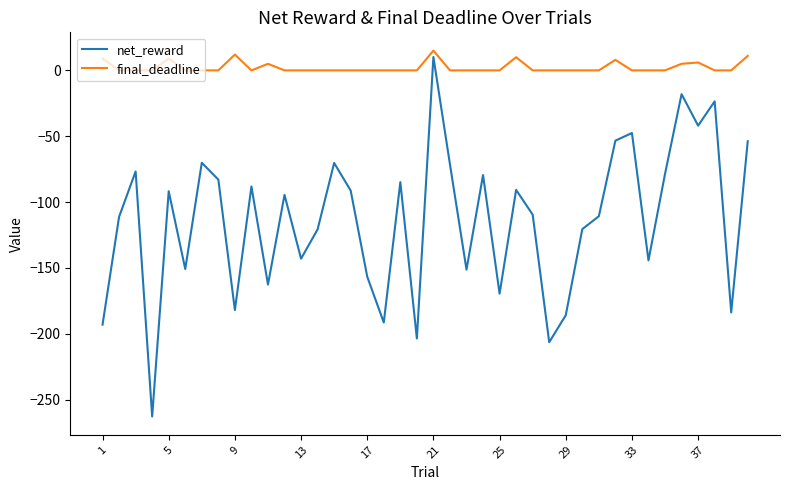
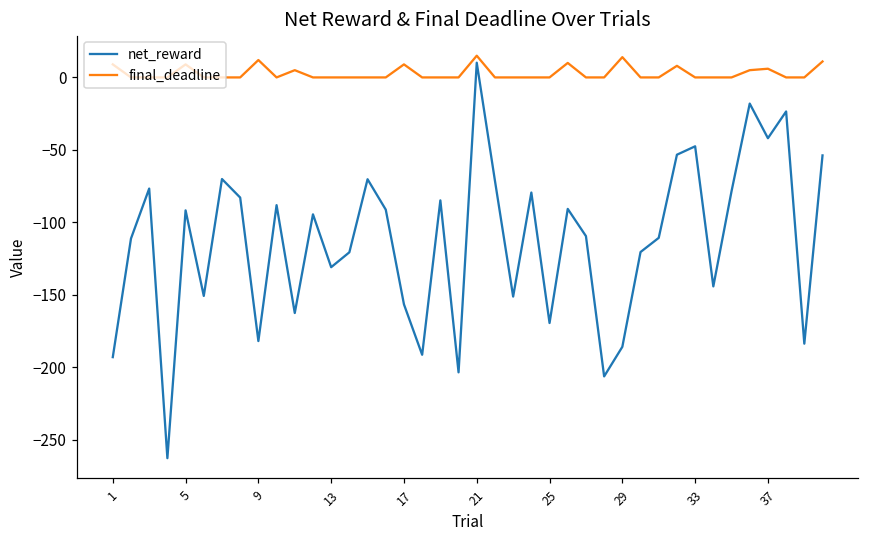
net_reward, 13: -143 -> -131
final_deadline, 17: 0 -> 9
final_deadline, 29: 0 -> 14
